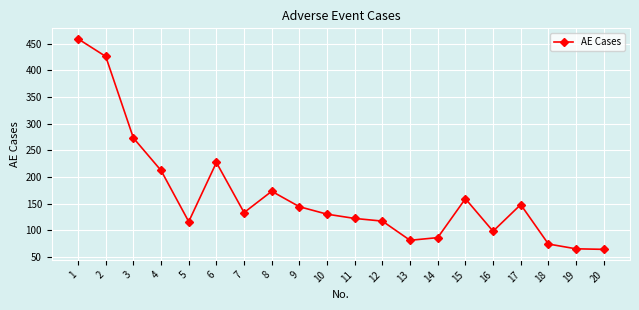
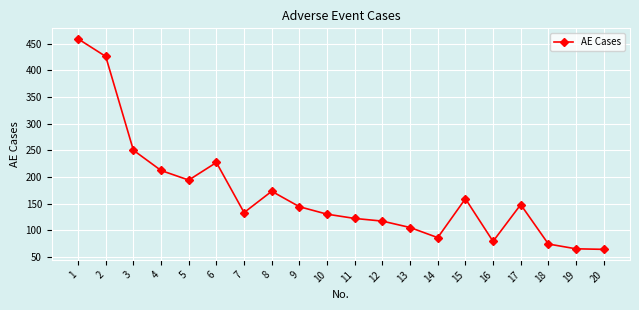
3: 270 -> 250
5: 120 -> 190
13: 80 -> 110
16: 100 -> 80
